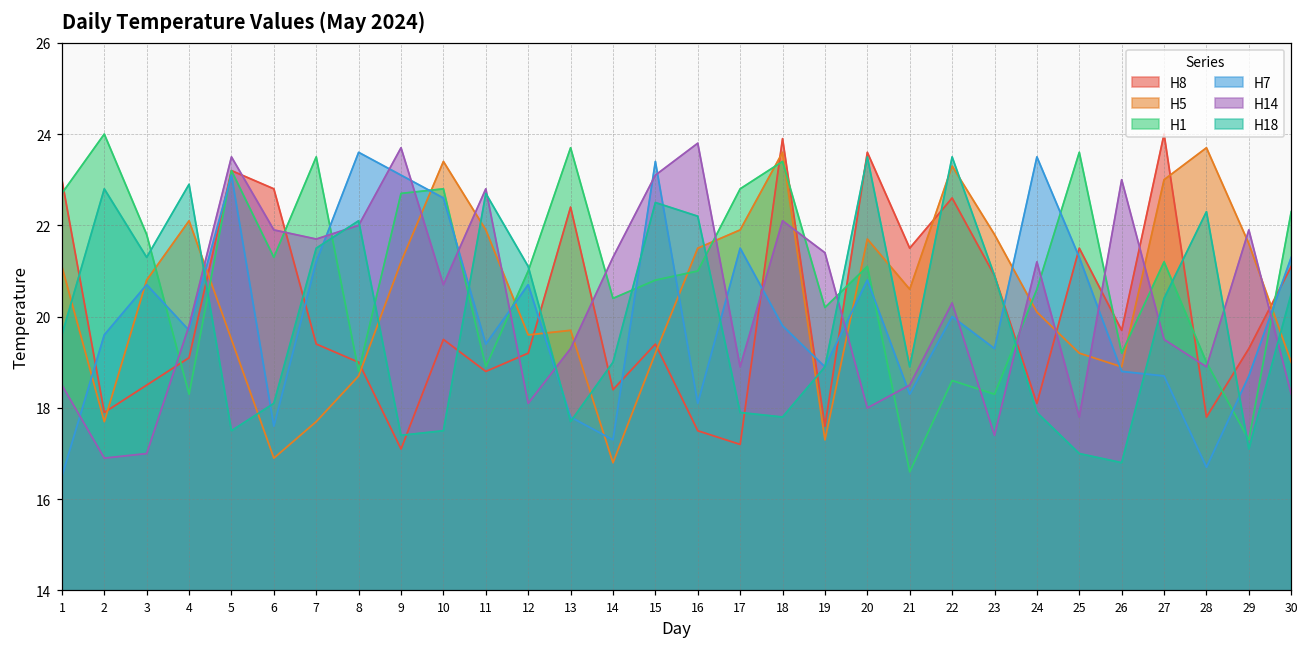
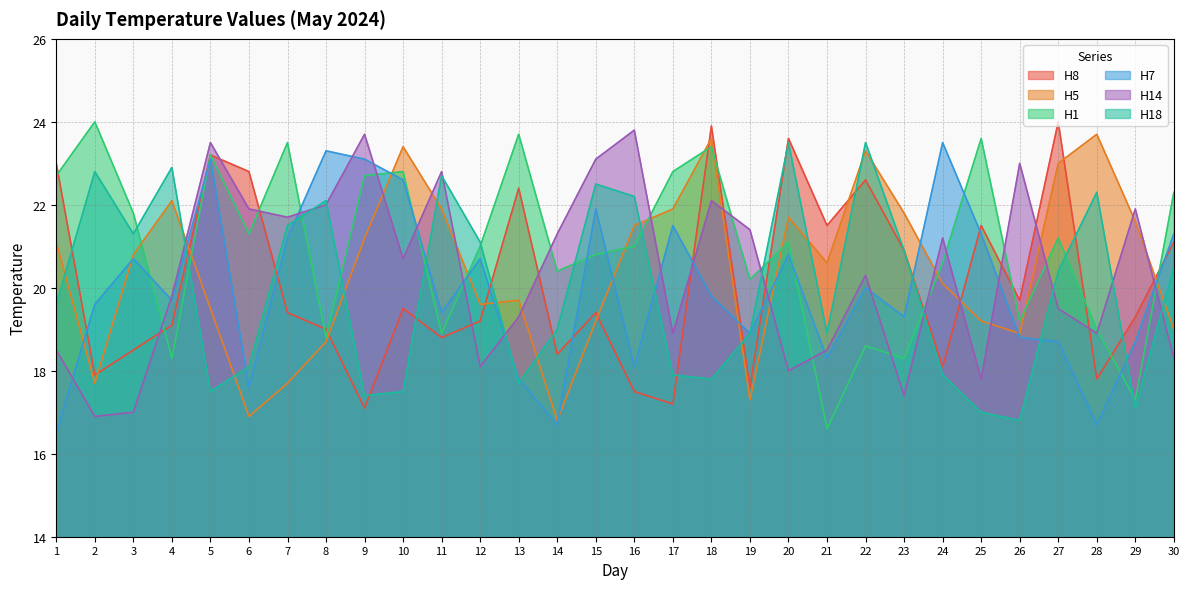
H7, 8: 23.6 -> 23.3
H7, 14: 17.3 -> 16.7
H7, 15: 23.4 -> 21.9
